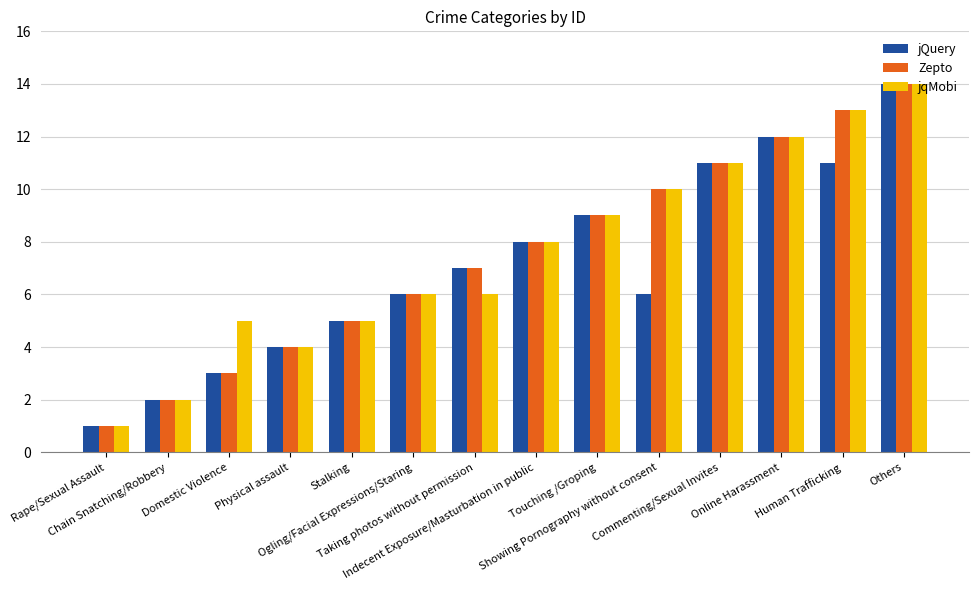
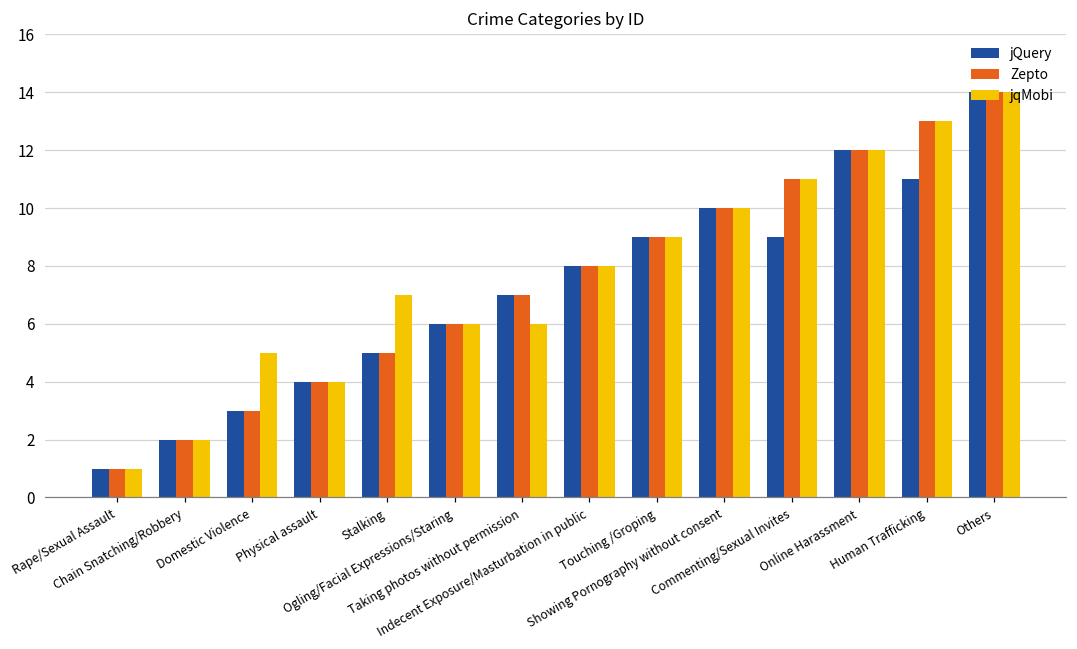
jqMobi, Stalking: 5 -> 7
jQuery, Showing Pornography without consent: 6 -> 10
jQuery, Commenting/Sexual Invites: 11 -> 9
